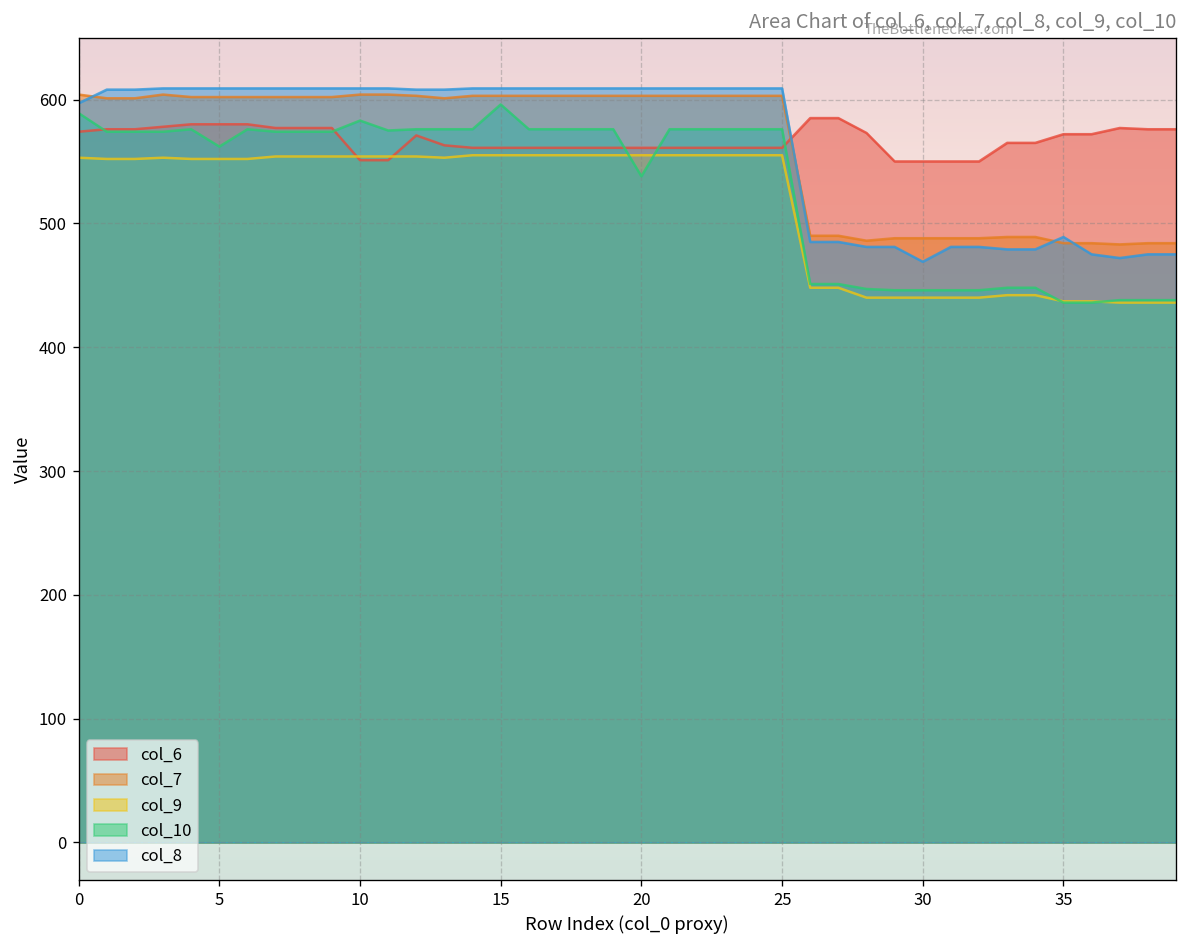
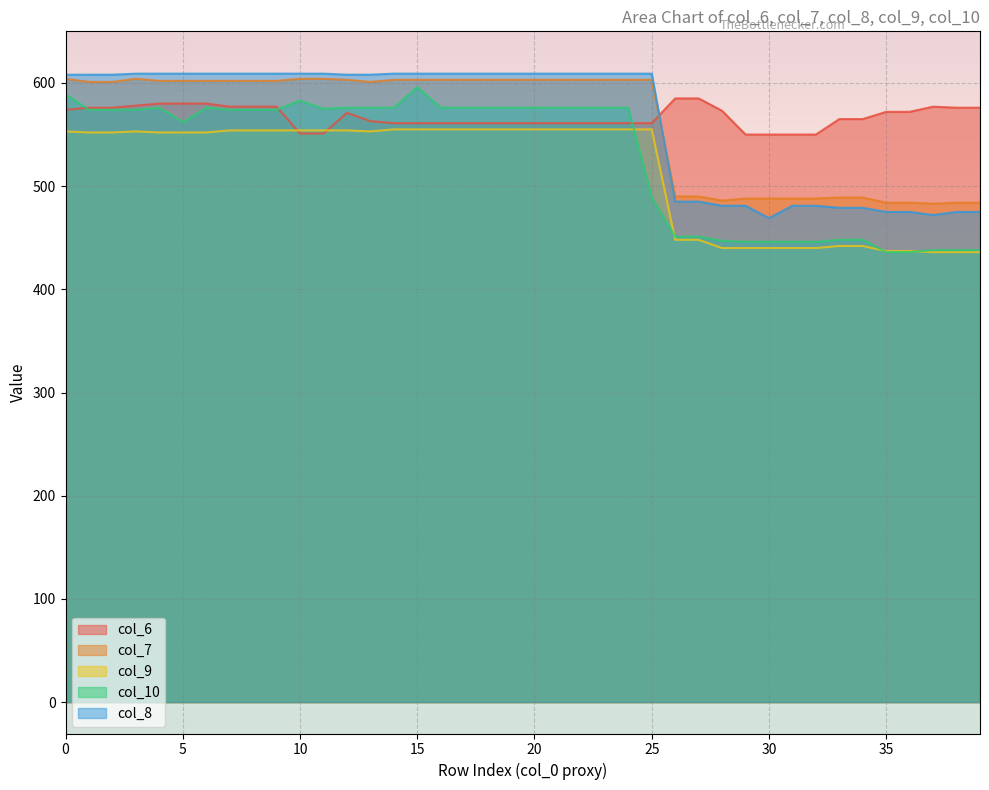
col_8, 0: 597 -> 608
col_10, 20: 538 -> 576
col_10, 25: 576 -> 489
col_8, 35: 489 -> 475
